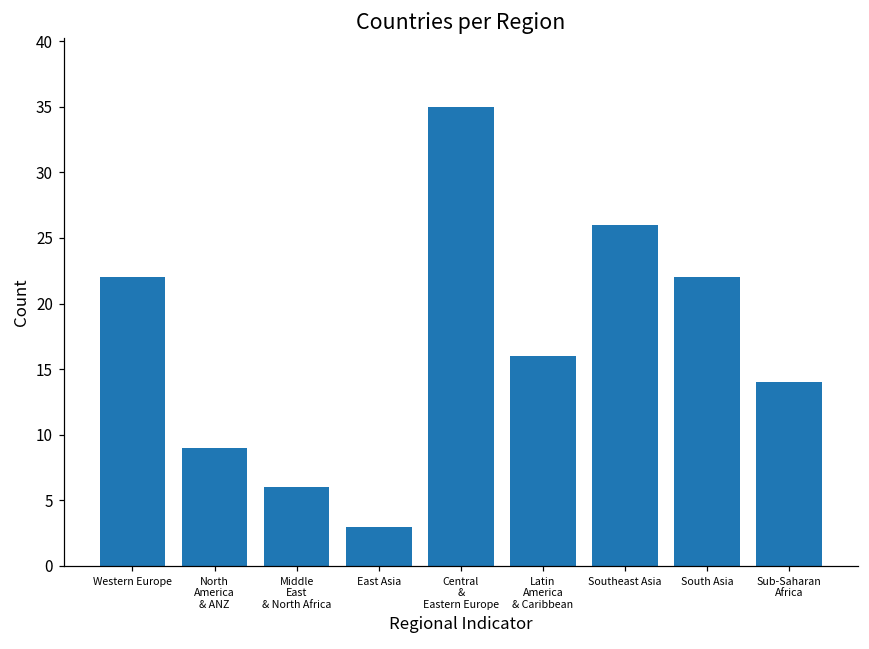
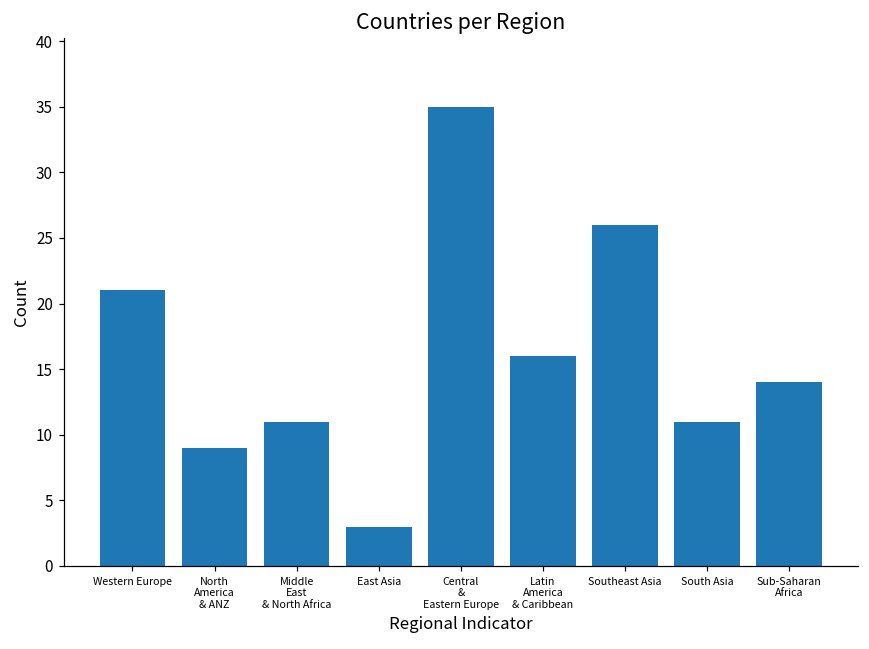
Western Europe: 22 -> 21
Middle East & North Africa: 6 -> 11
South Asia: 22 -> 11
